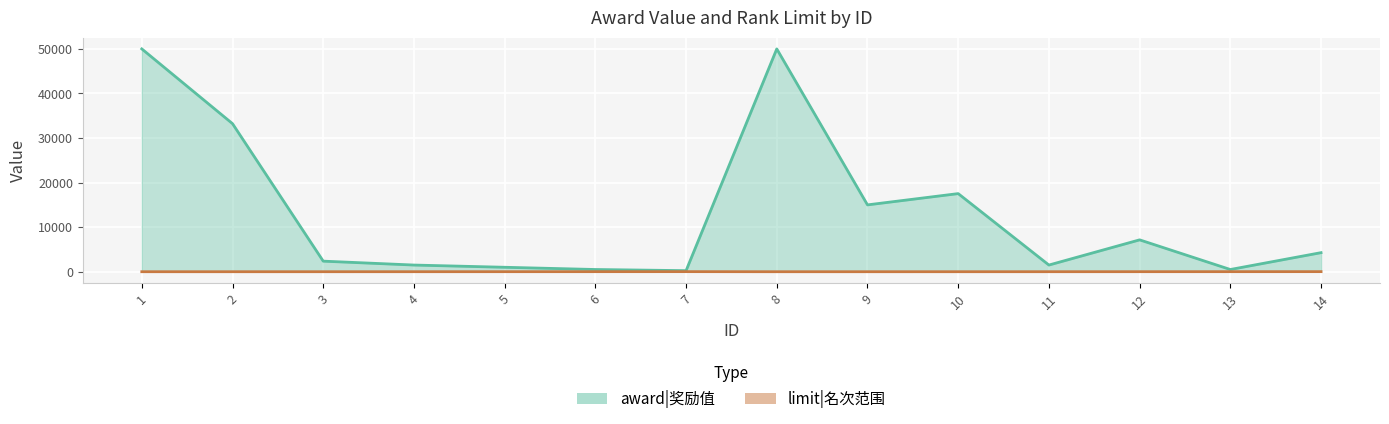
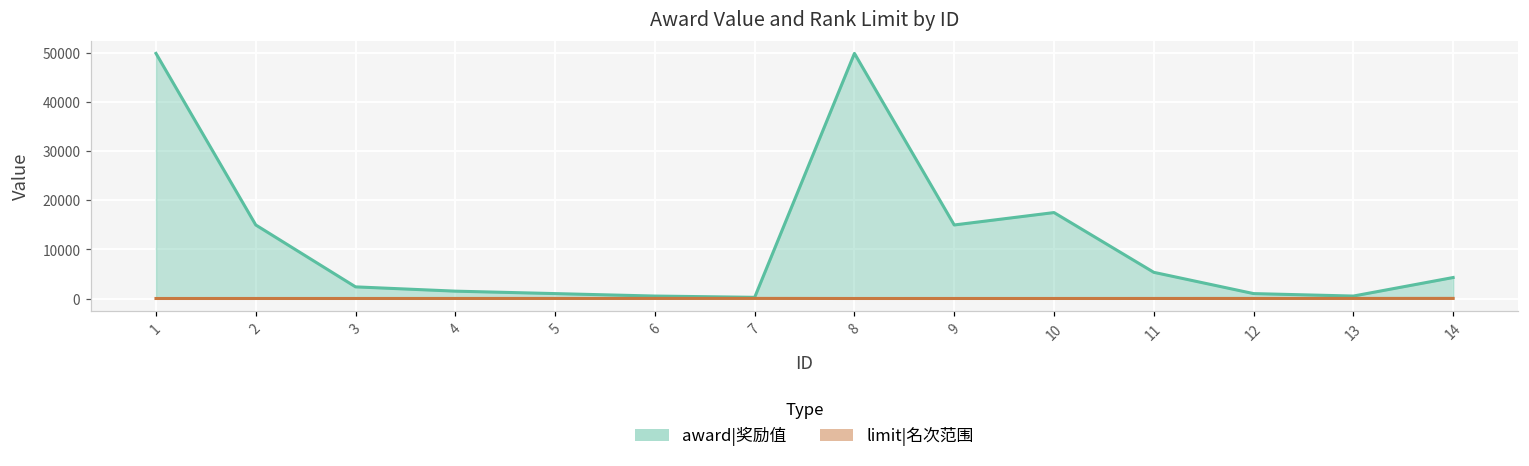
award|奖励值, 2: 33000 -> 15000
award|奖励值, 11: 2000 -> 5000
award|奖励值, 12: 7000 -> 1000
